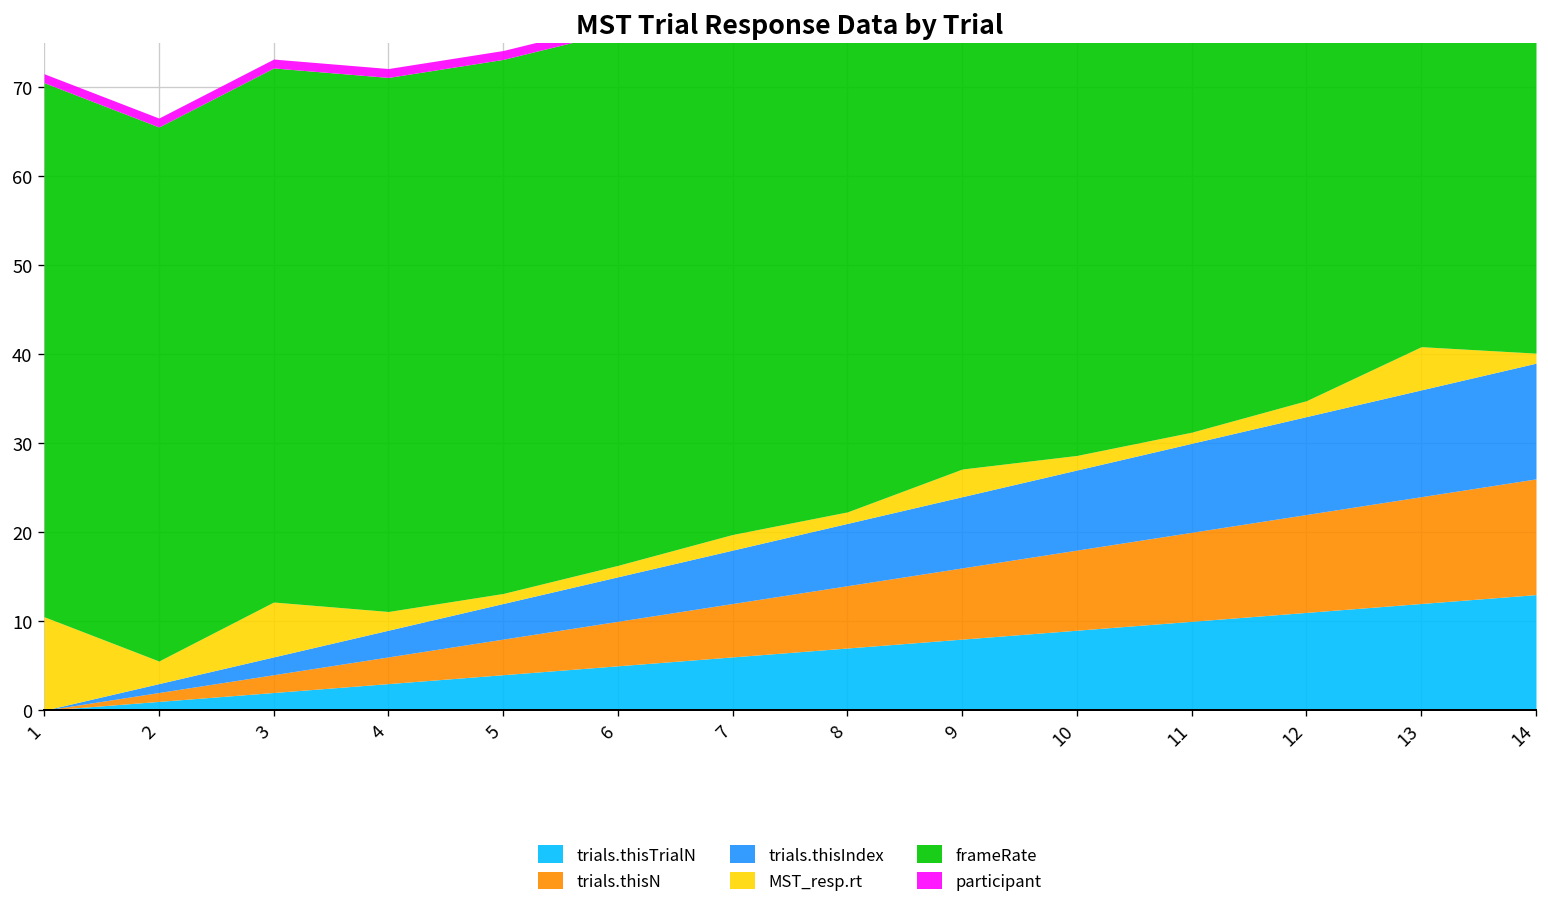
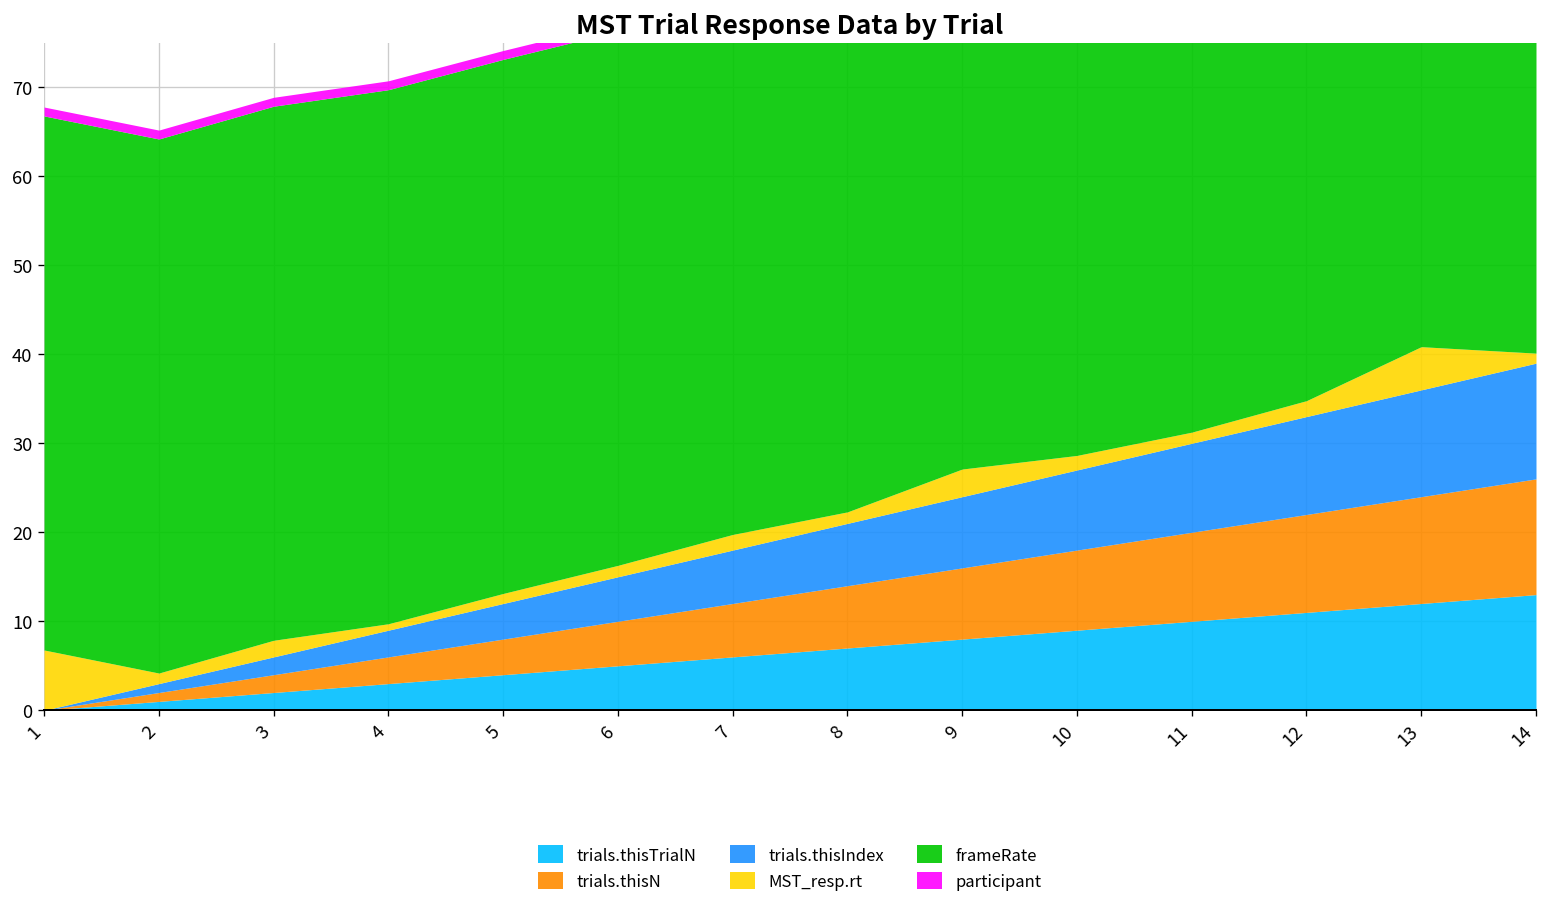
MST_resp.rt, 1: 11 -> 7
MST_resp.rt, 2: 3 -> 1
MST_resp.rt, 3: 6 -> 2
MST_resp.rt, 4: 2 -> 1
